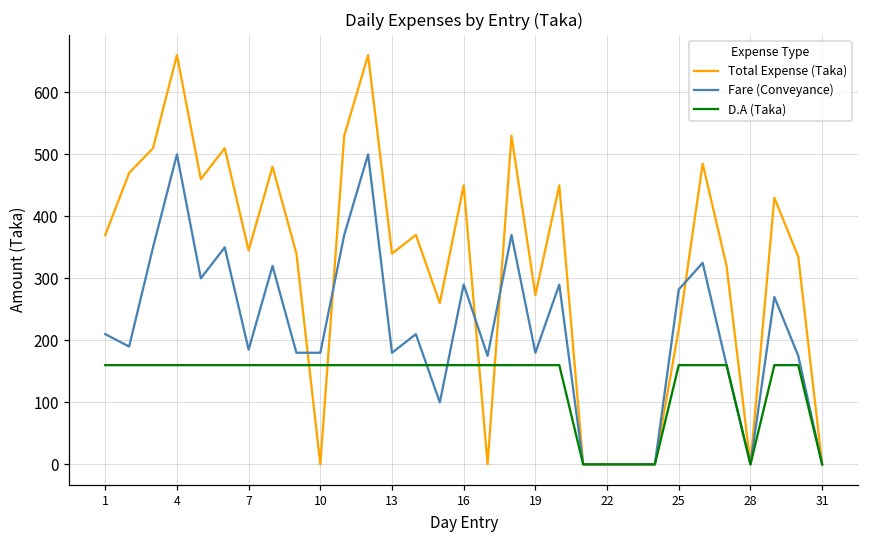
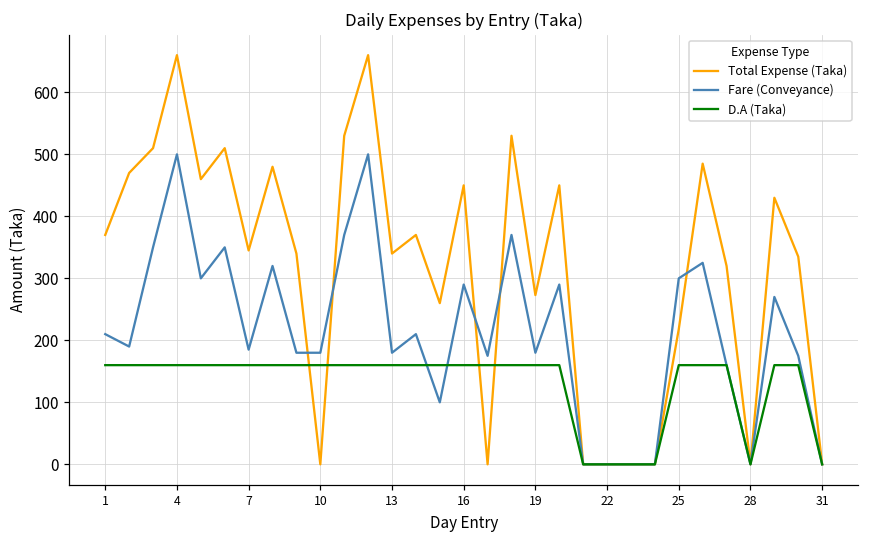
Fare (Conveyance), 25: 280 -> 300
